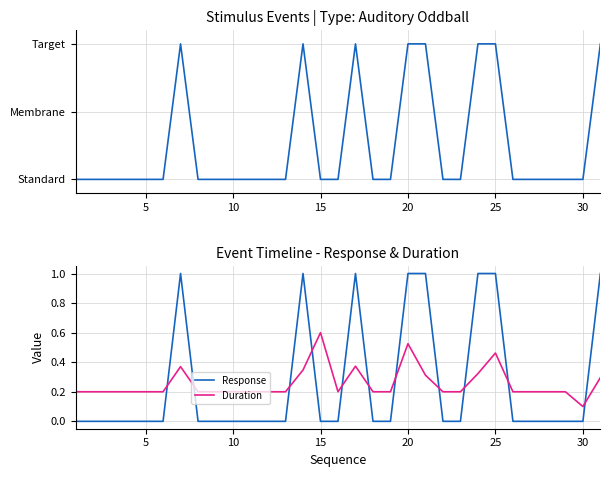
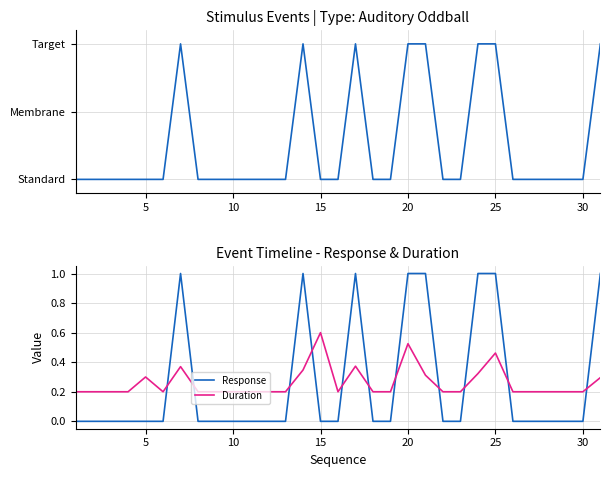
Event Timeline - Response & Duration, Duration, 5: 0.2 -> 0.3
Event Timeline - Response & Duration, Duration, 30: 0.1 -> 0.2
